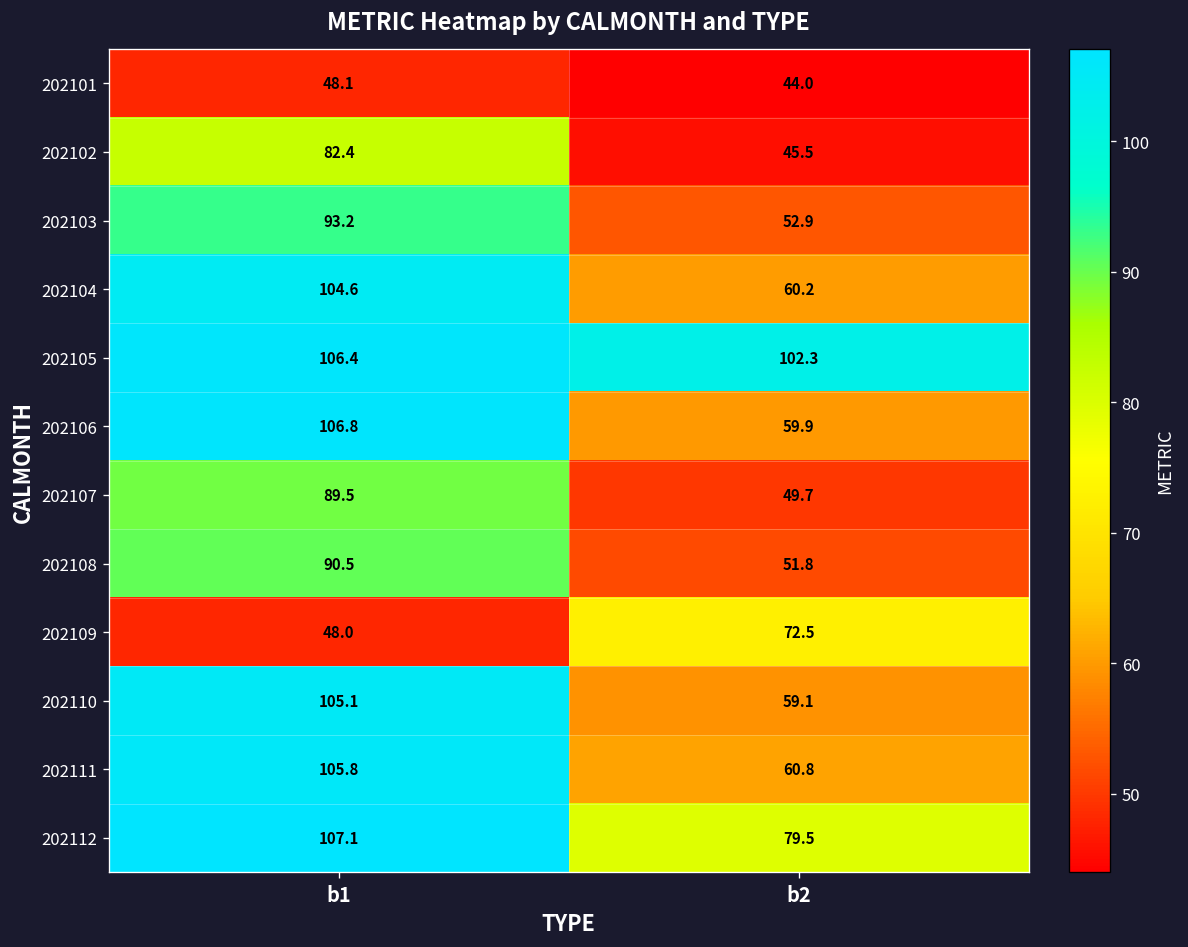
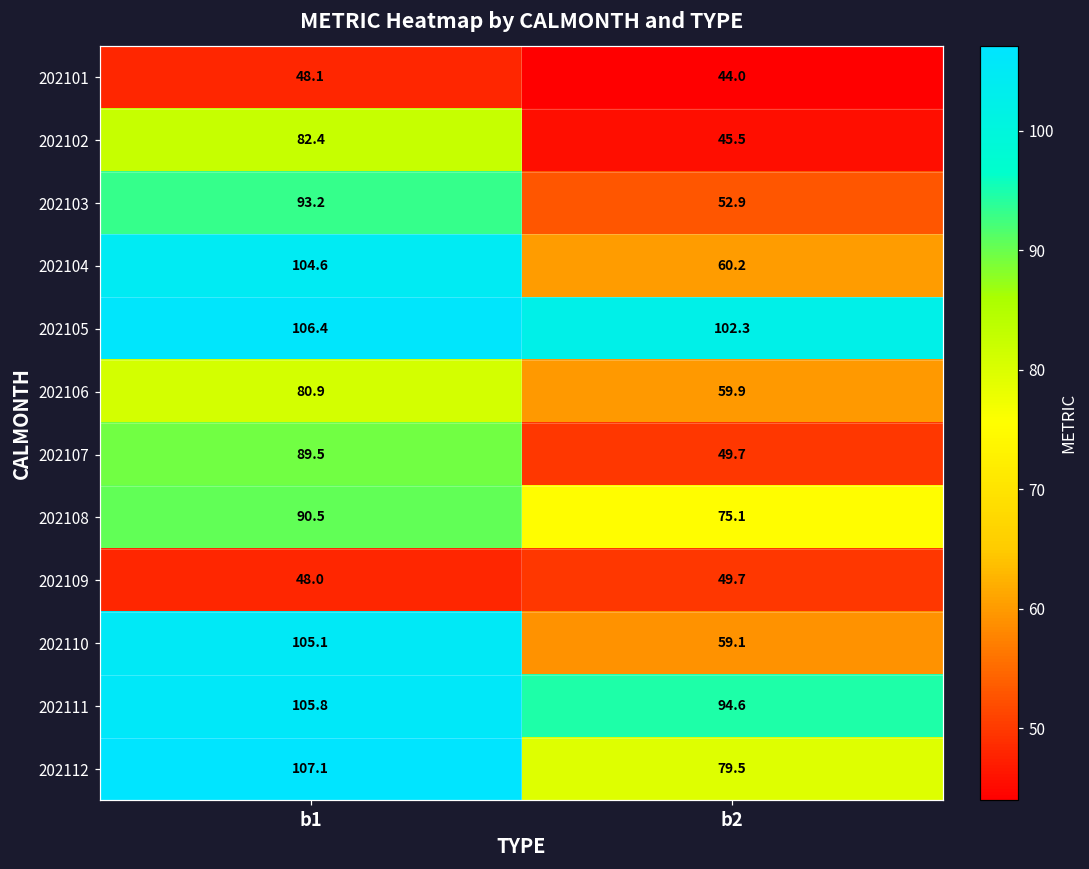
202106, b1: 106.8 -> 80.9
202108, b2: 51.8 -> 75.1
202109, b2: 72.5 -> 49.7
202111, b2: 60.8 -> 94.6
